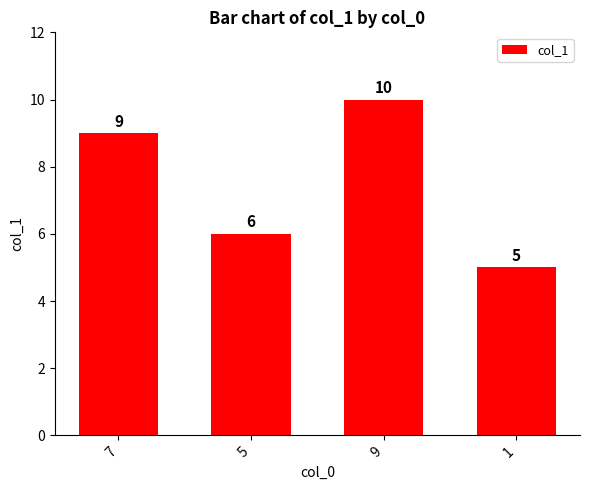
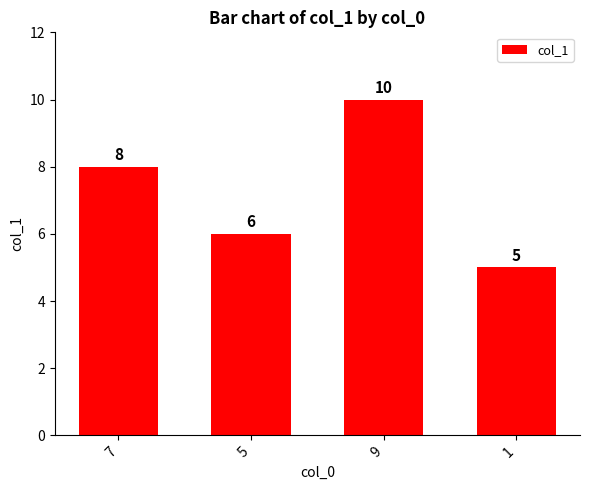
7: 9 -> 8
